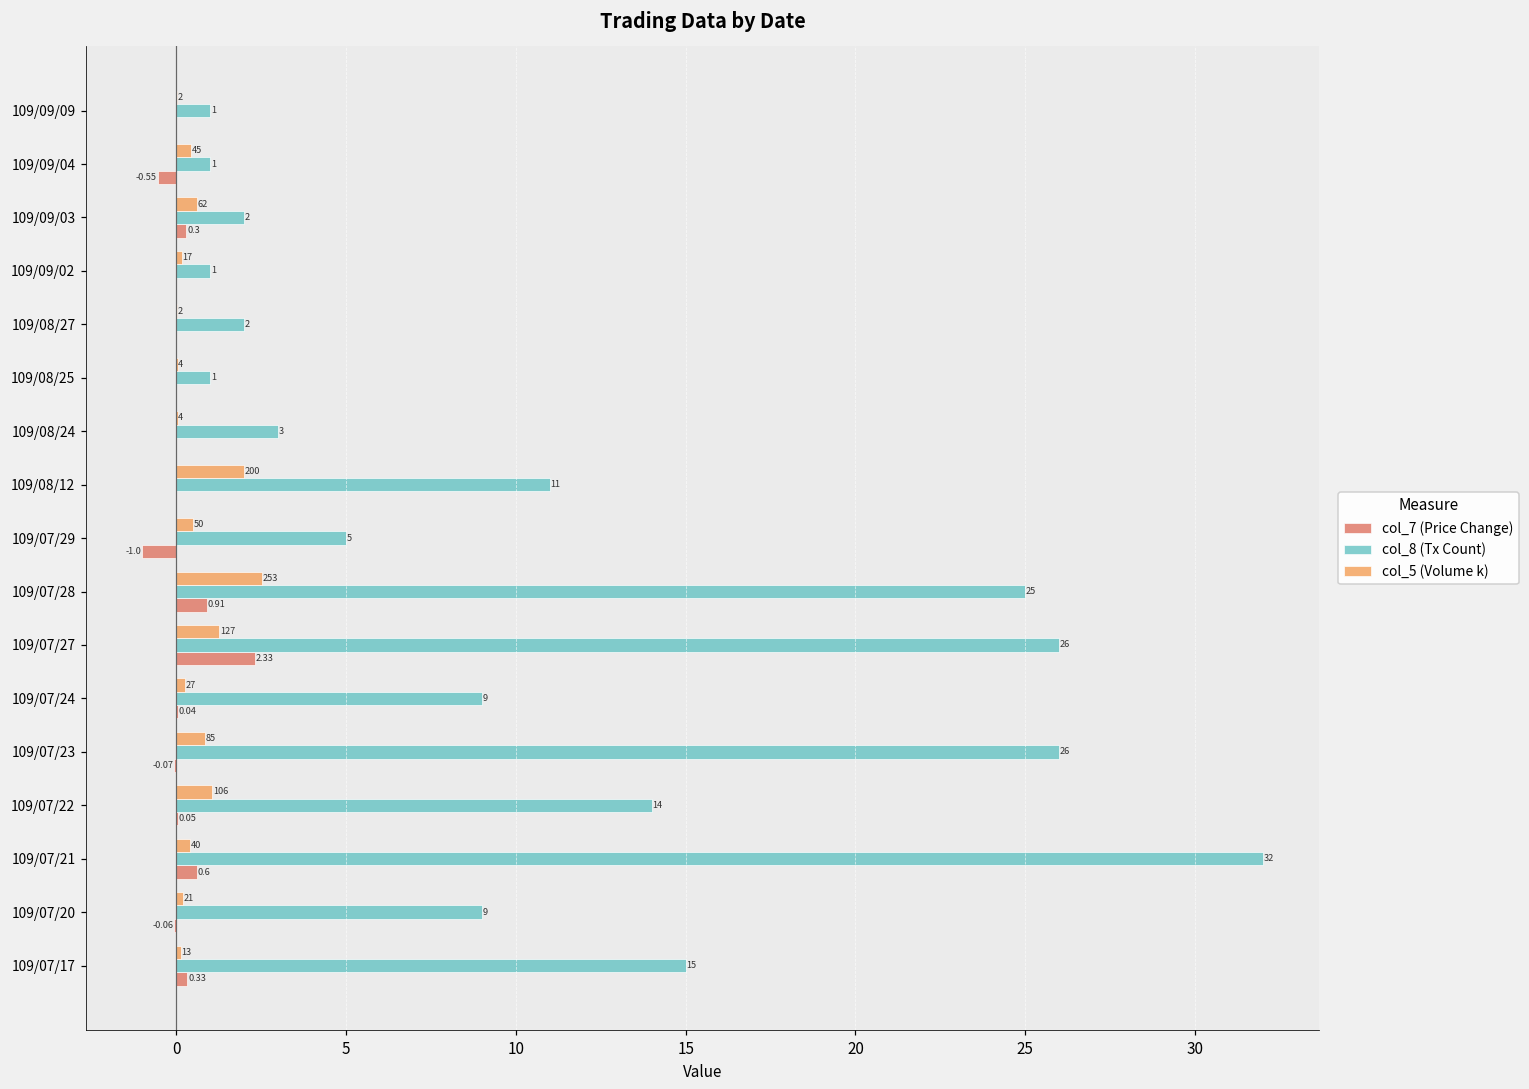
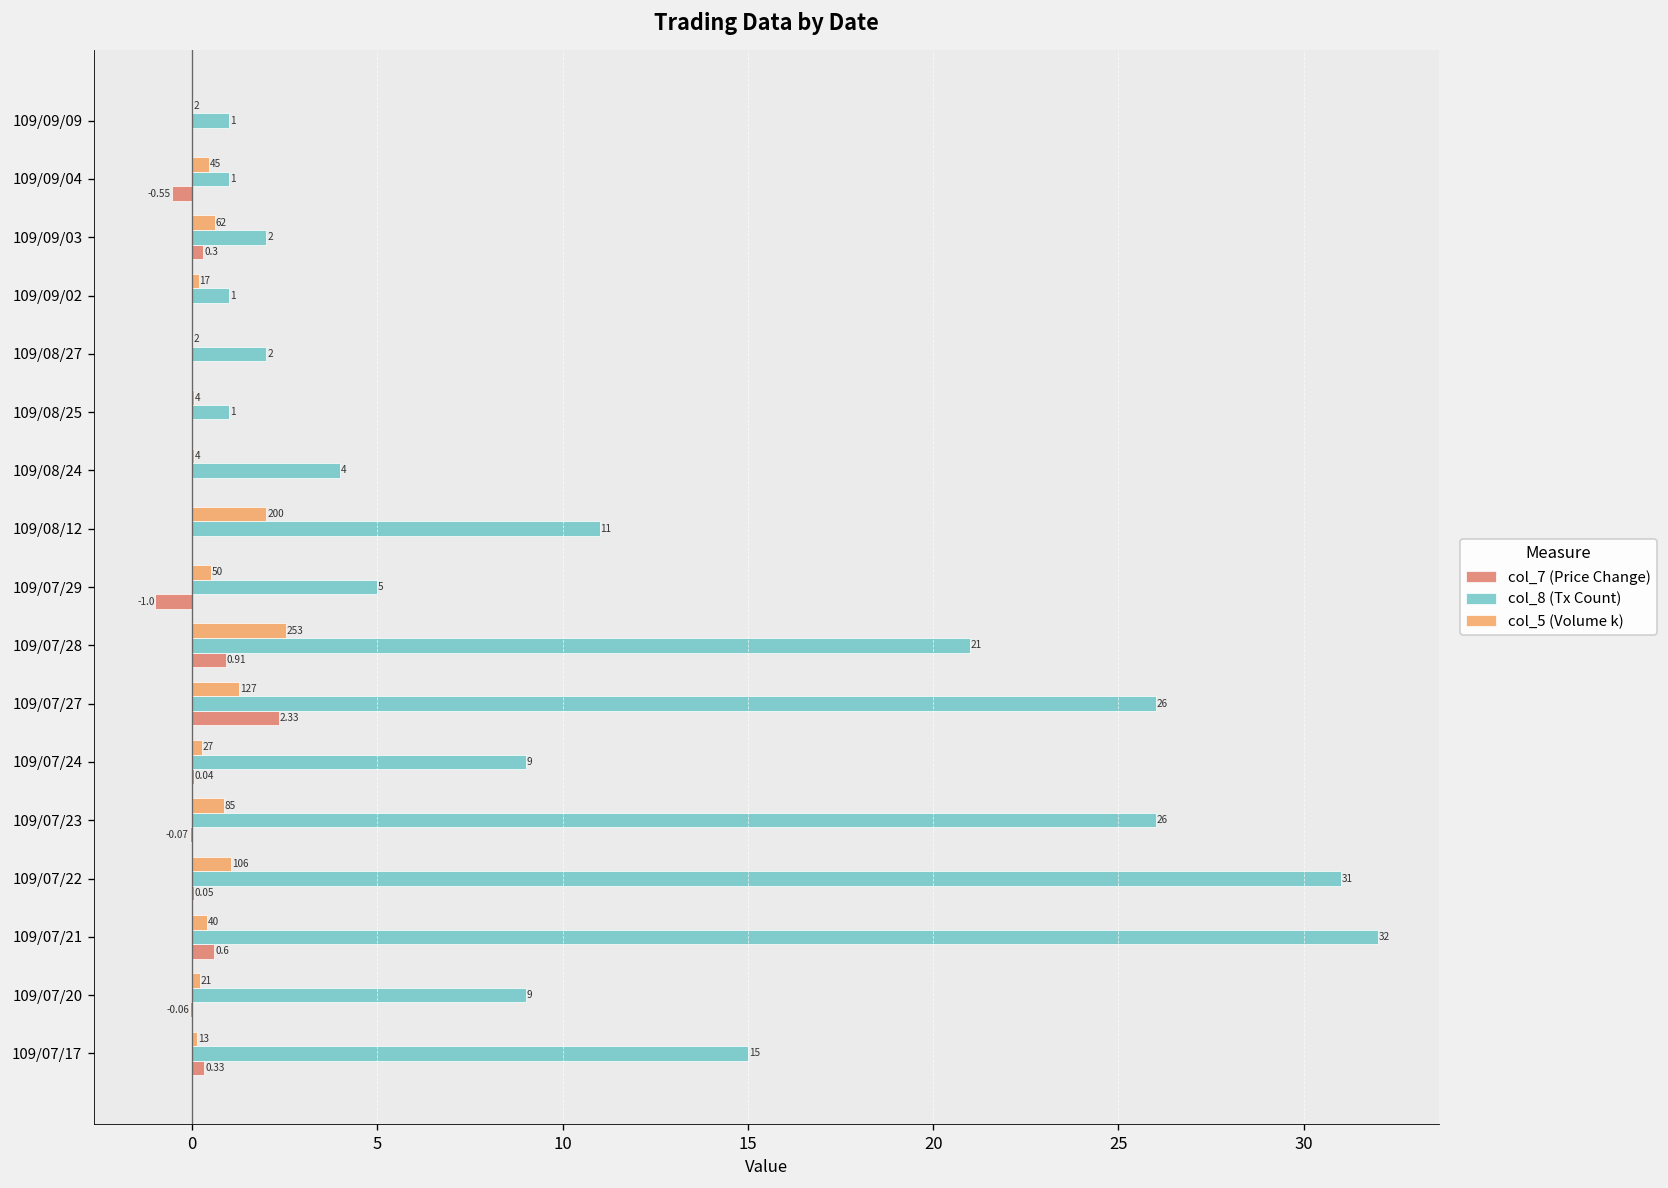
col_8 (Tx Count), 109/08/24: 3 -> 4
col_8 (Tx Count), 109/07/28: 25 -> 21
col_8 (Tx Count), 109/07/22: 14 -> 31
